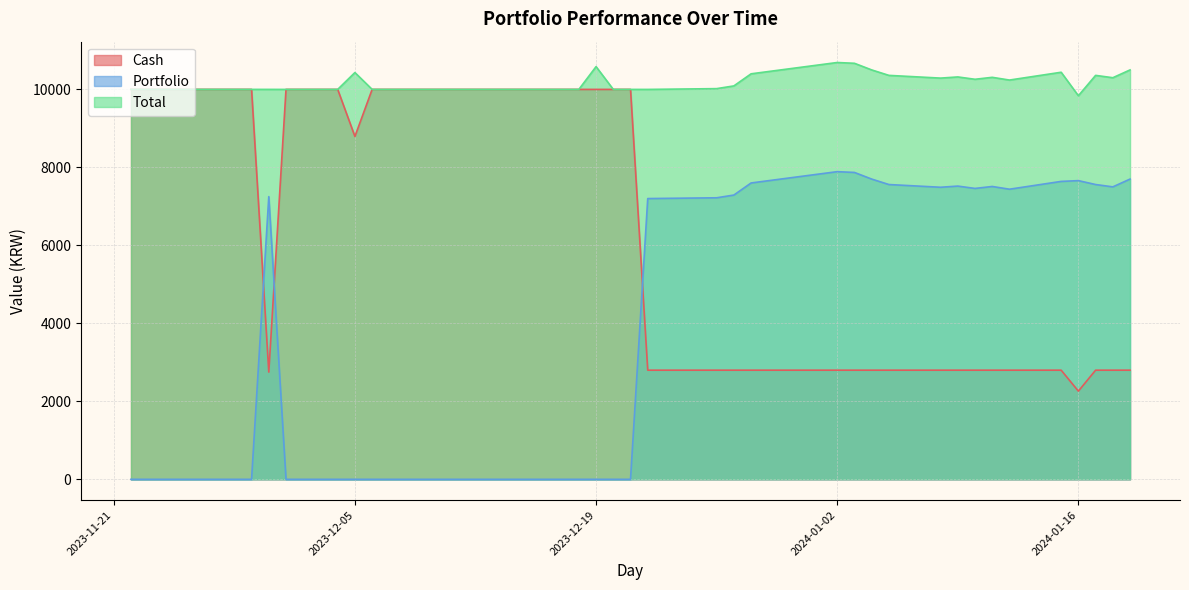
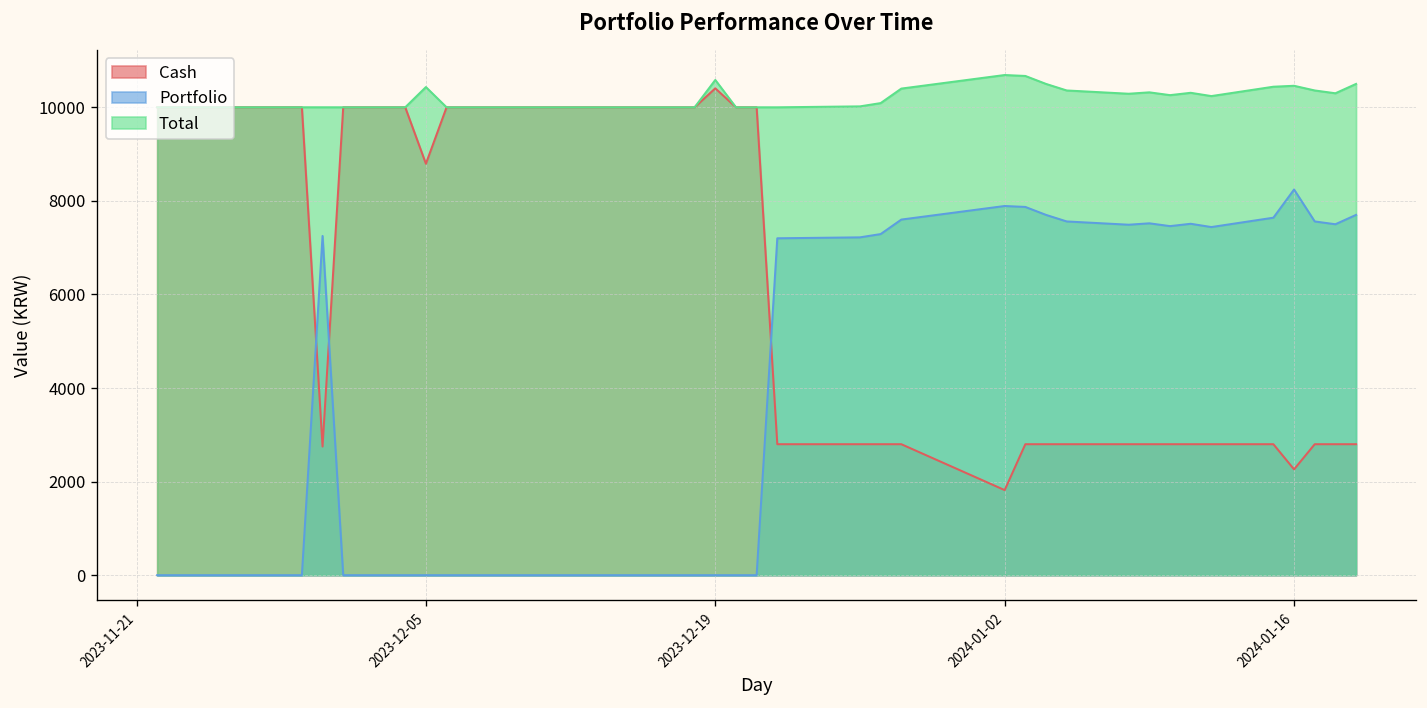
Cash, 2023-12-19: 10000 -> 10400
Cash, 2024-01-02: 2800 -> 1800
Portfolio, 2024-01-16: 7700 -> 8200
Total, 2024-01-16: 9800 -> 10500
